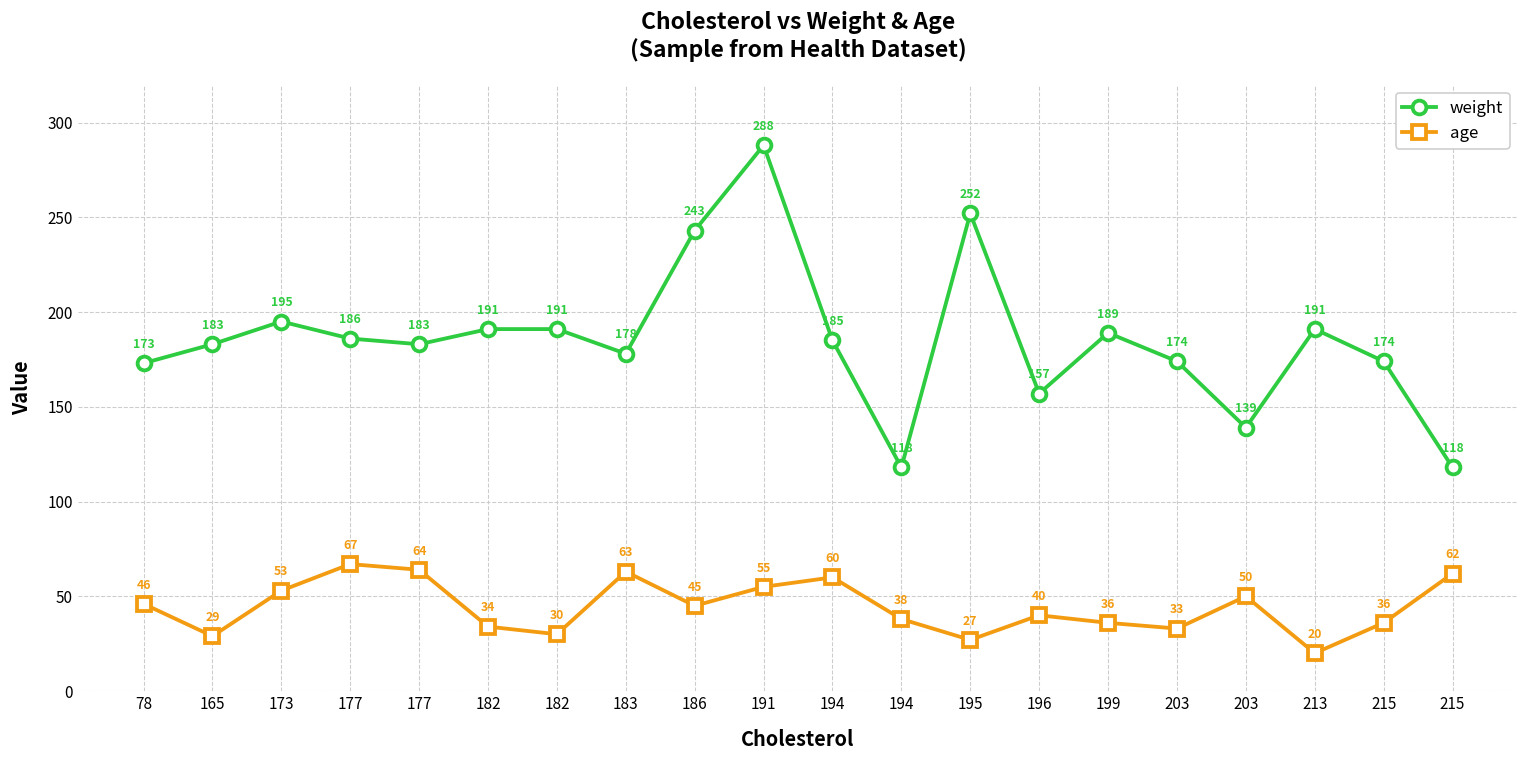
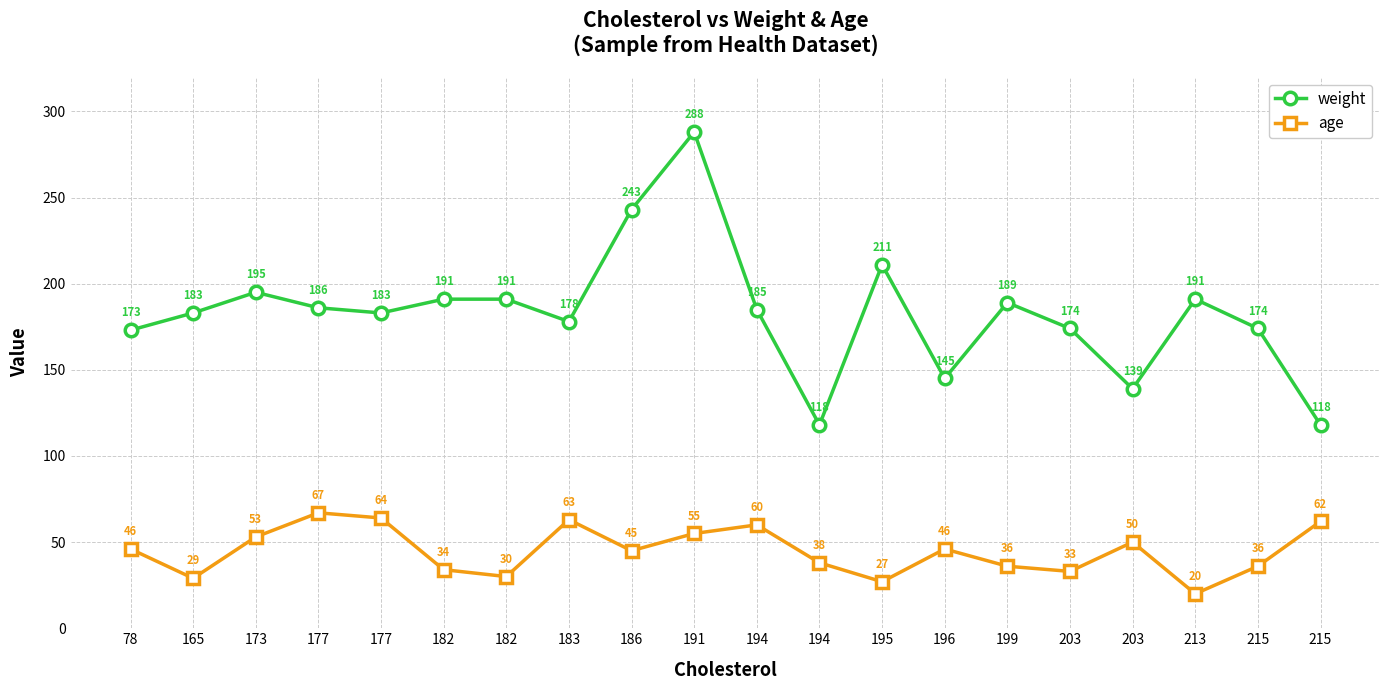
weight, 195: 252 -> 211
weight, 196: 157 -> 145
age, 196: 40 -> 46
